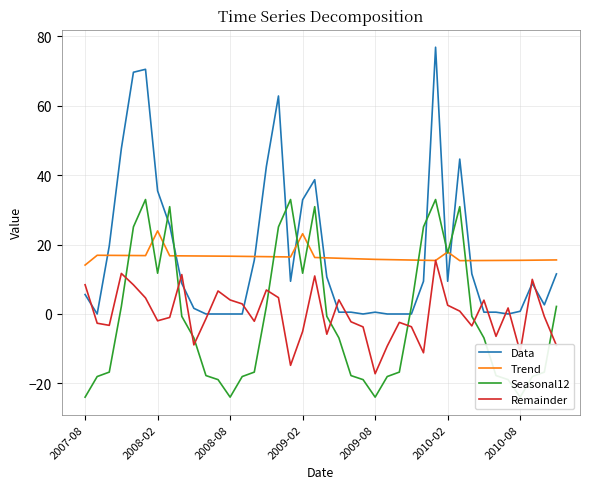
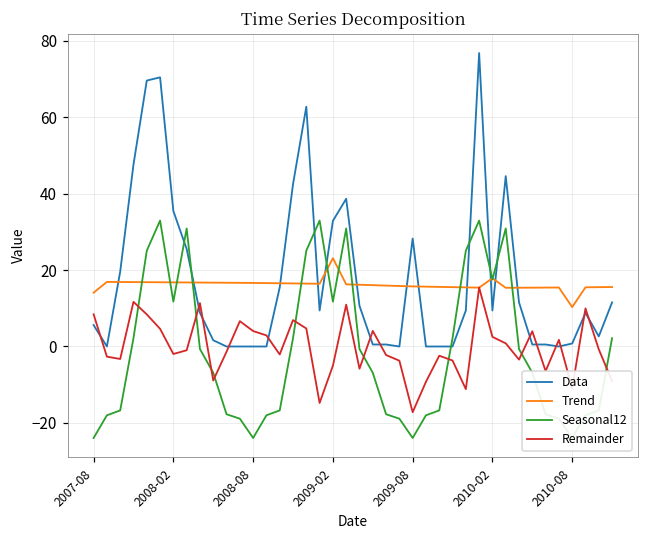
Trend, 2008-02: 24 -> 17
Data, 2009-08: 1 -> 28
Trend, 2010-08: 15 -> 10
